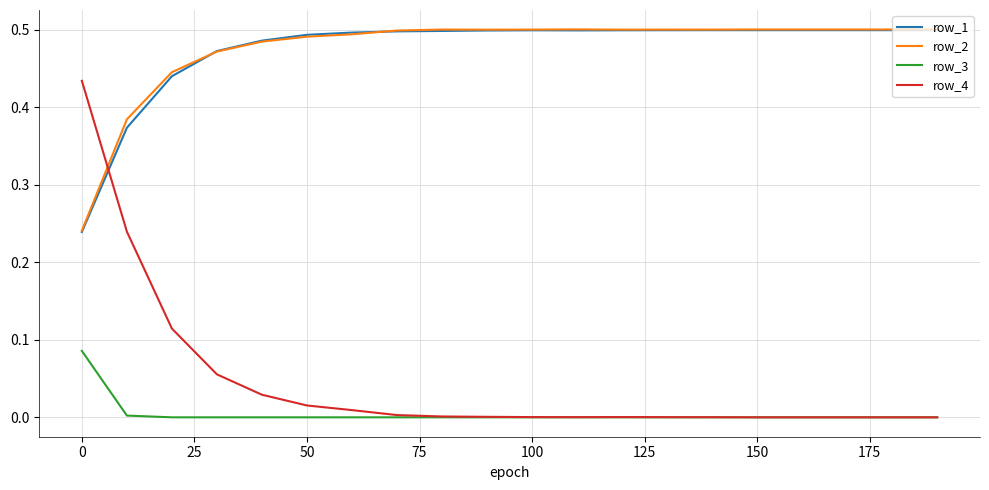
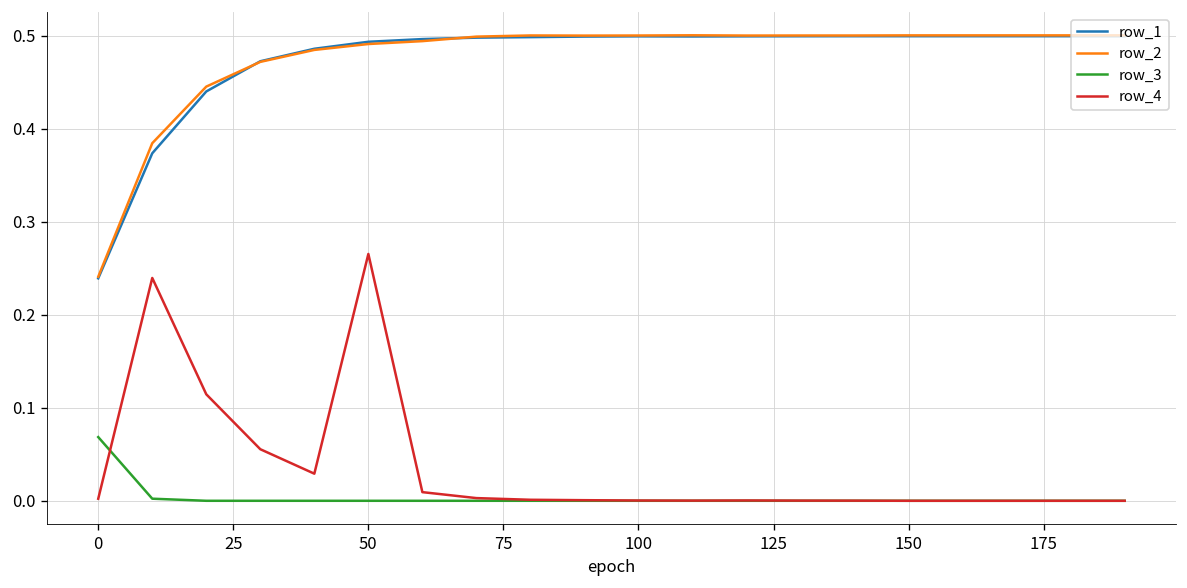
row_3, 0: 0.09 -> 0.07
row_4, 0: 0.43 -> 0.00
row_4, 50: 0.02 -> 0.27
